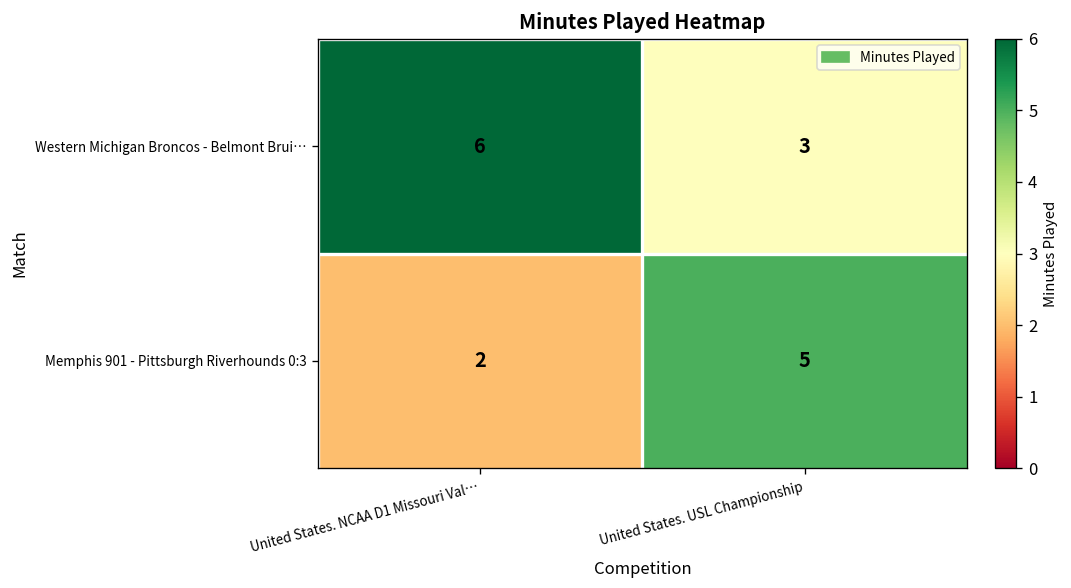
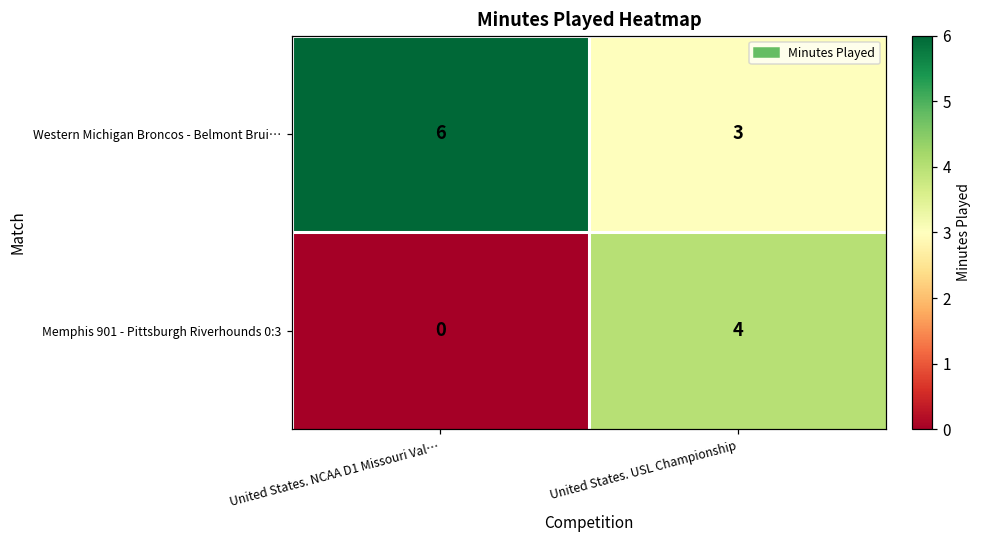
Memphis 901 - Pittsburgh Riverhounds 0:3, United States. NCAA D1 Missouri Val…: 2 -> 0
Memphis 901 - Pittsburgh Riverhounds 0:3, United States. USL Championship: 5 -> 4
